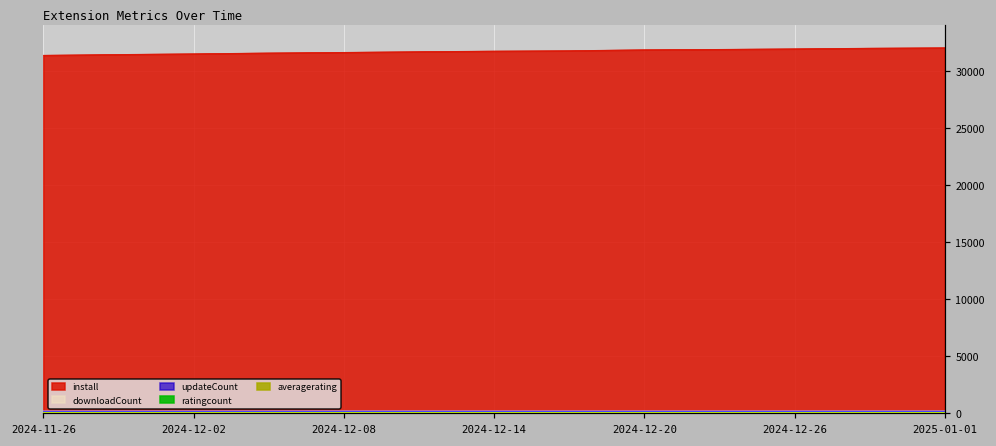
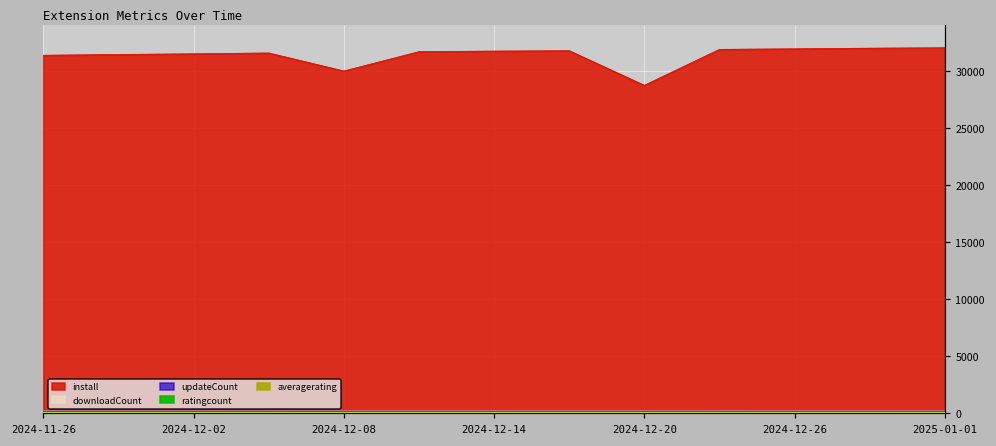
install, 2024-12-08: 31600 -> 30000
install, 2024-12-20: 31800 -> 28700
